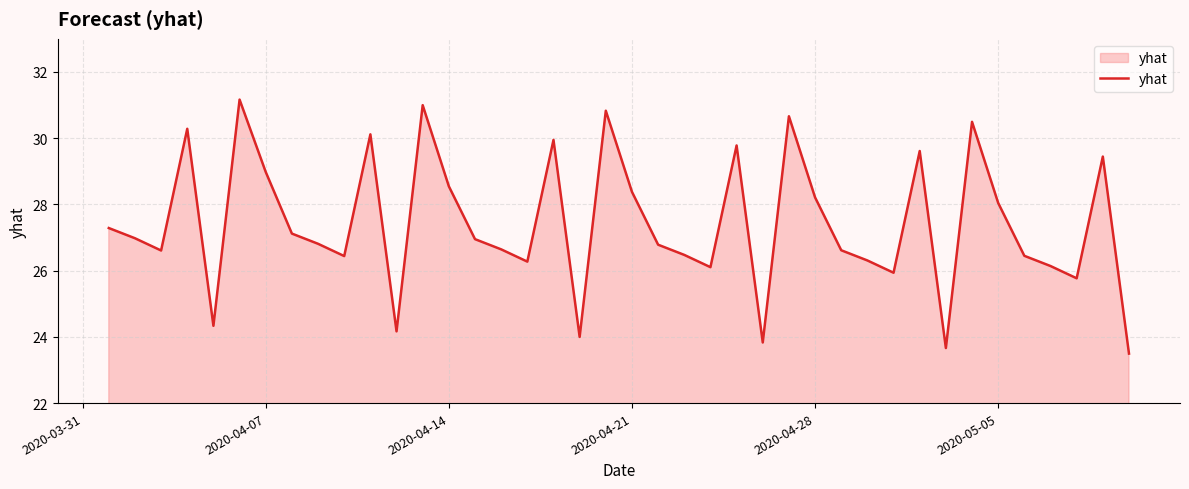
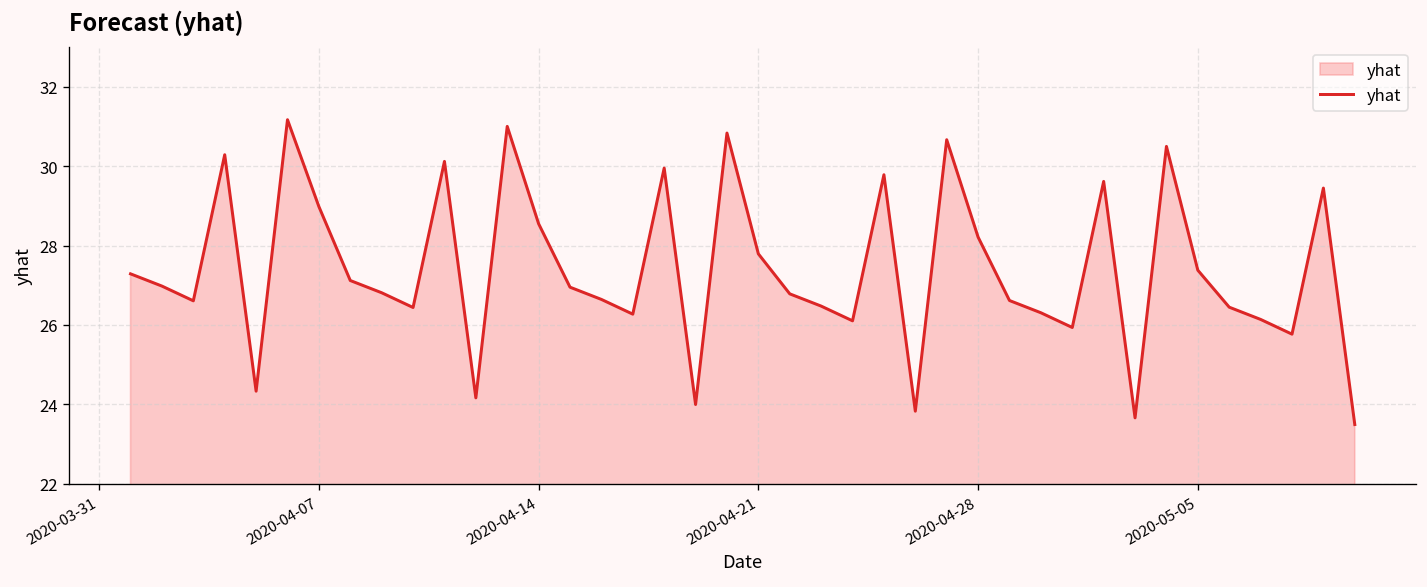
2020-04-21: 28.4 -> 27.8
2020-05-05: 28.0 -> 27.4
